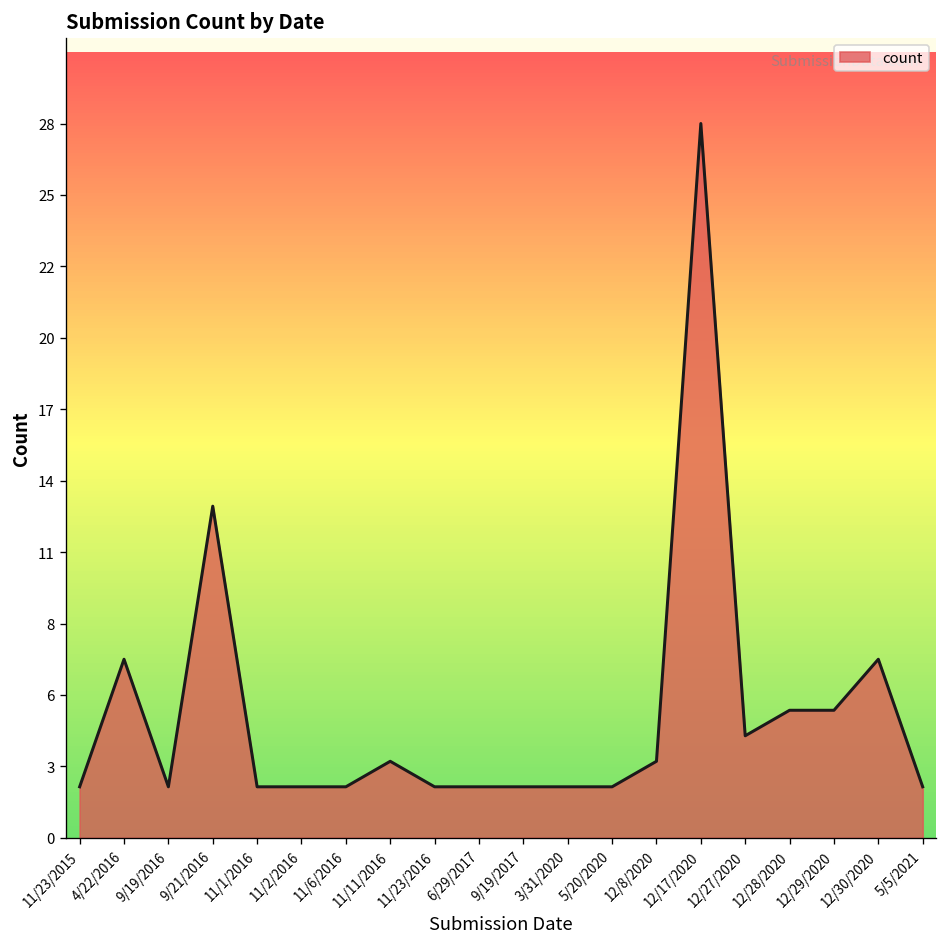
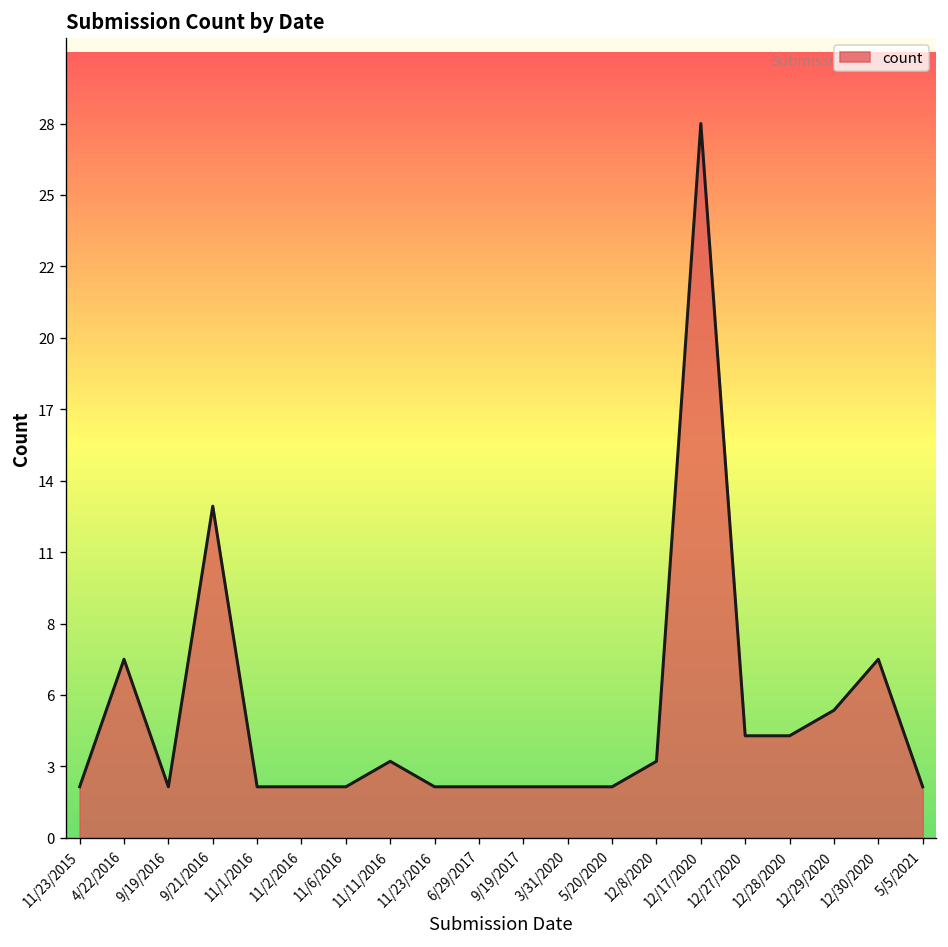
12/28/2020: 5 -> 4
